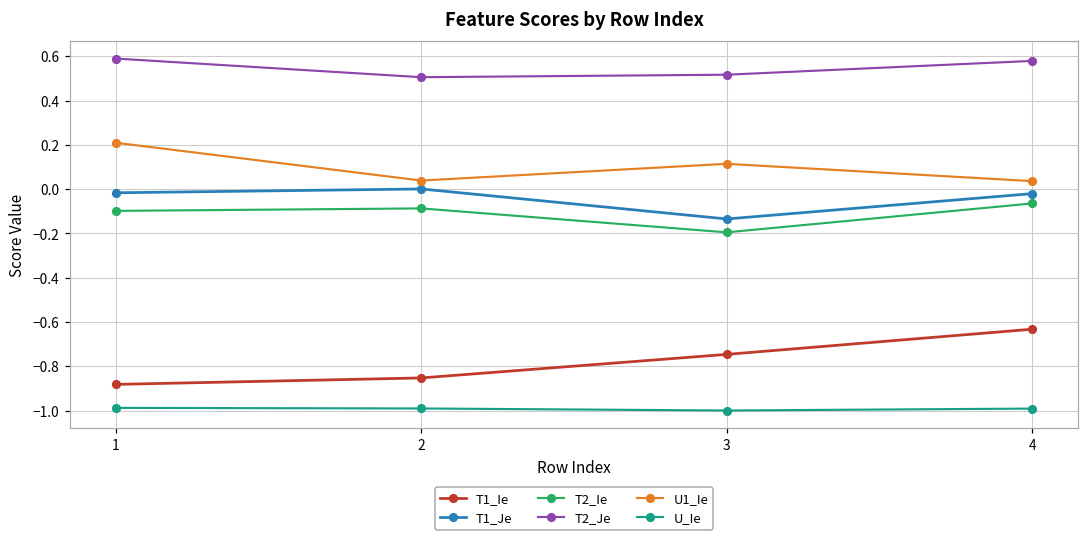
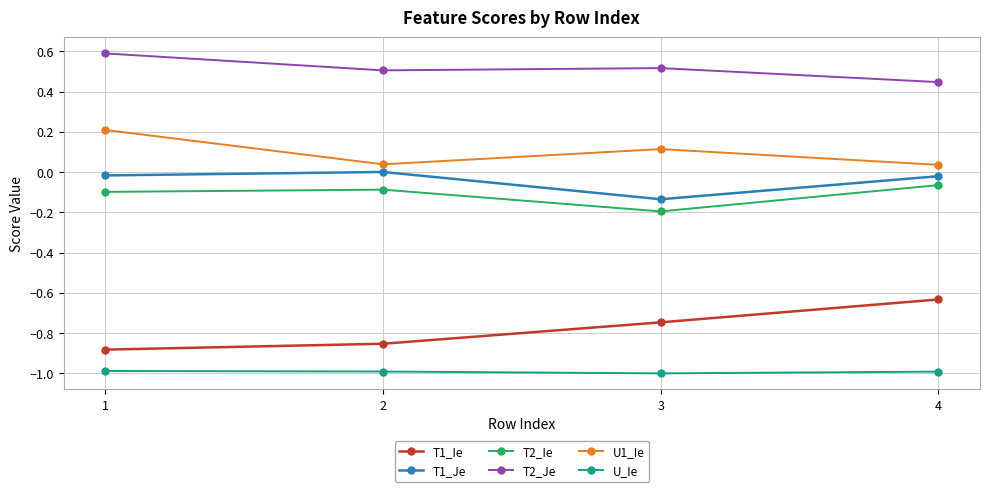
T2_Je, 4: 0.58 -> 0.45
